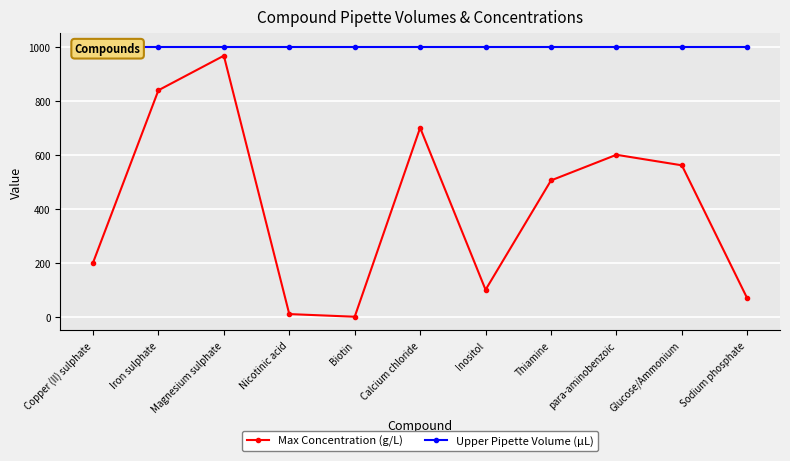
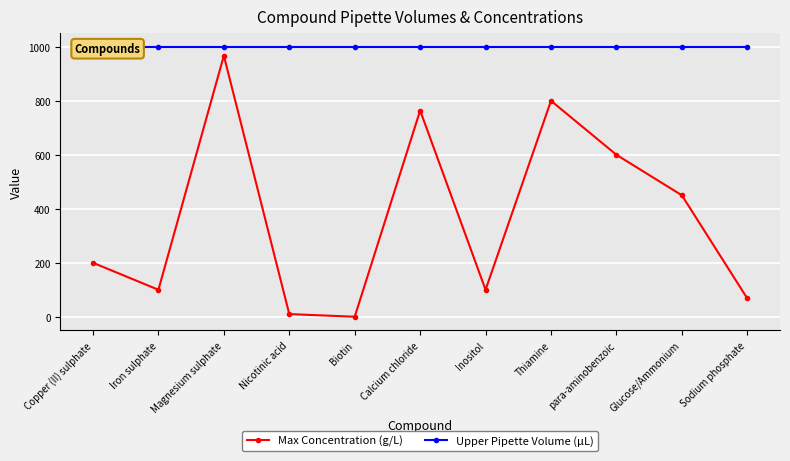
Max Concentration (g/L), Iron sulphate: 840 -> 100
Max Concentration (g/L), Calcium chloride: 700 -> 760
Max Concentration (g/L), Thiamine: 510 -> 800
Max Concentration (g/L), Glucose/Ammonium: 560 -> 450
